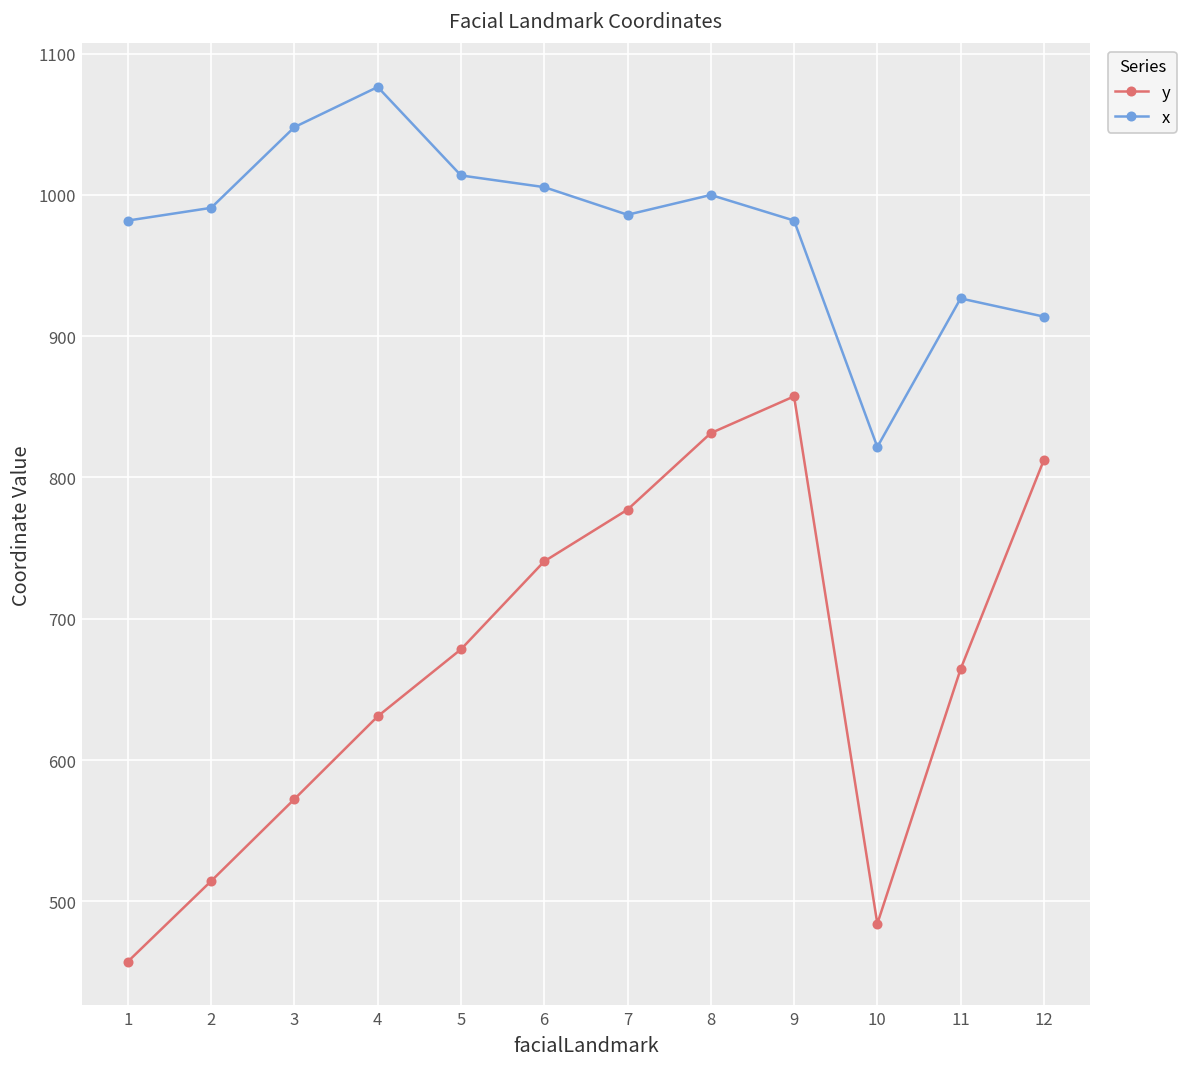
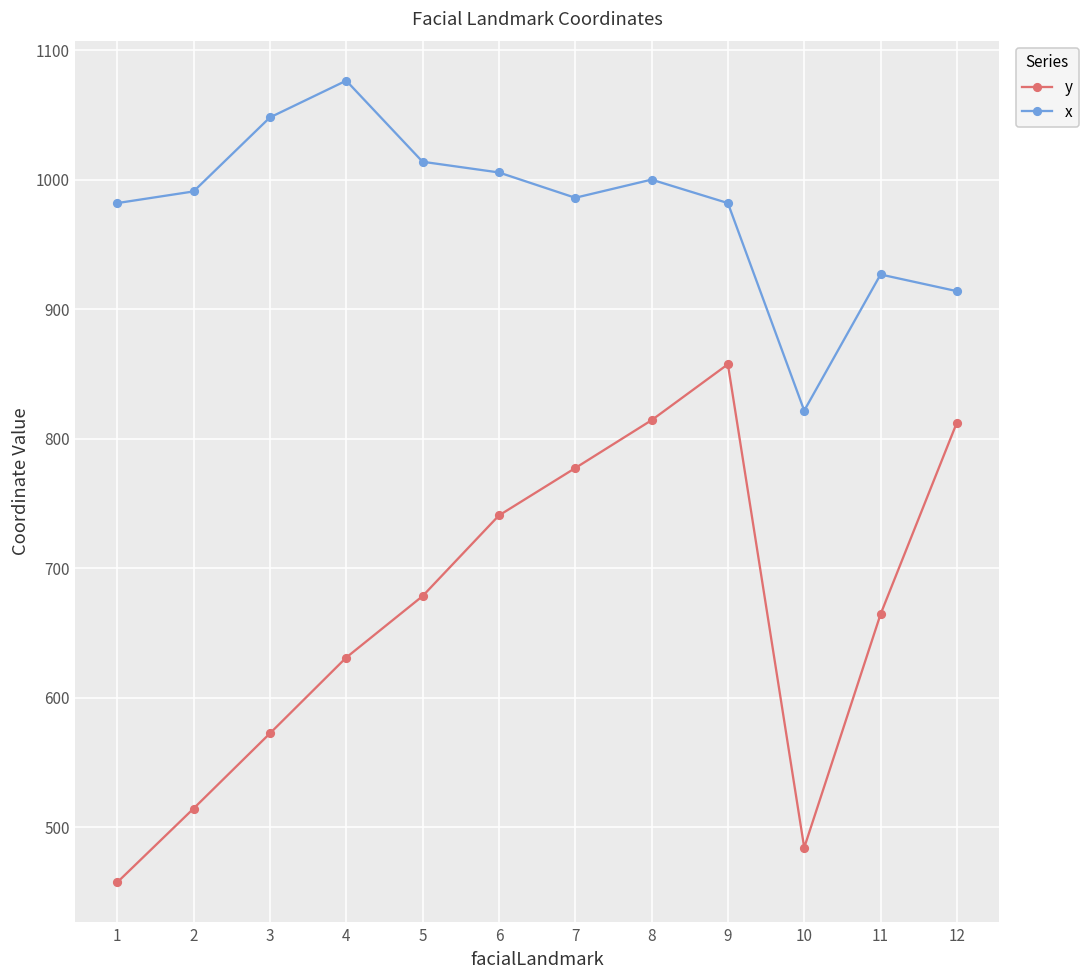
y, 8: 831 -> 814
